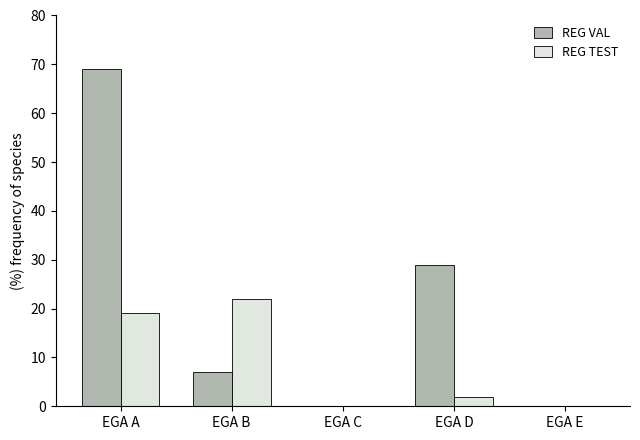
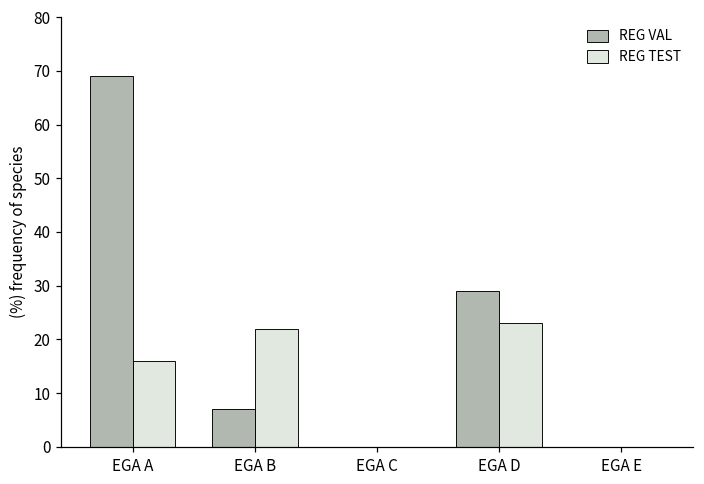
REG TEST, EGA A: 19 -> 16
REG TEST, EGA D: 2 -> 23
